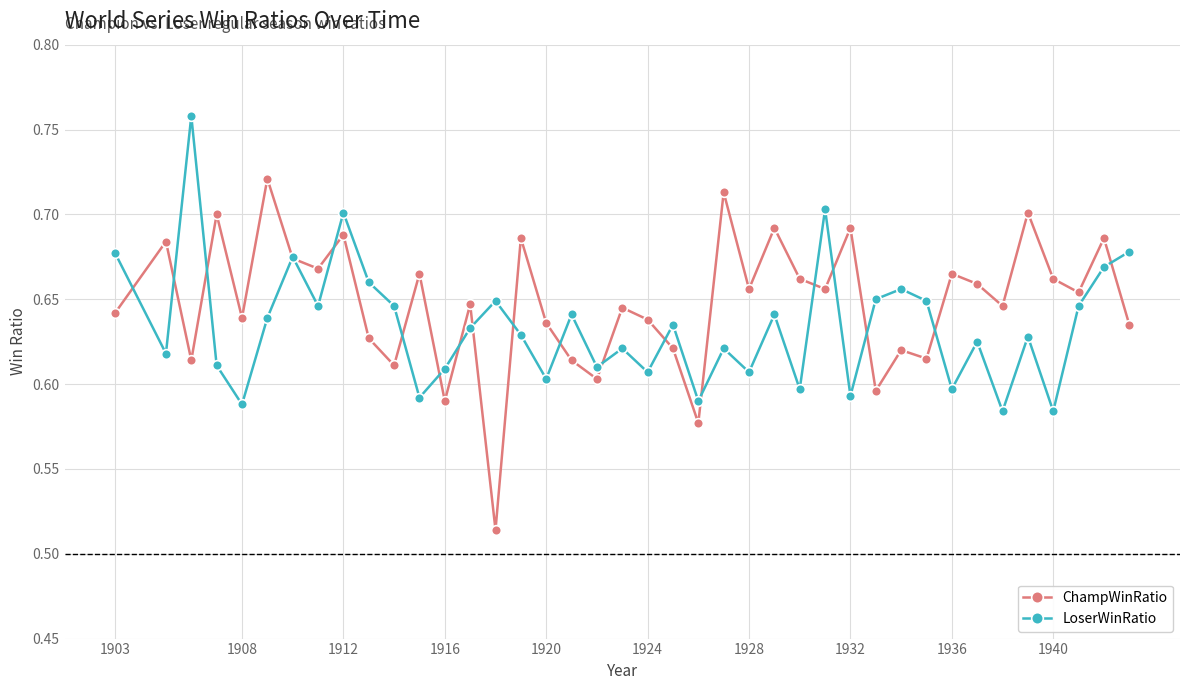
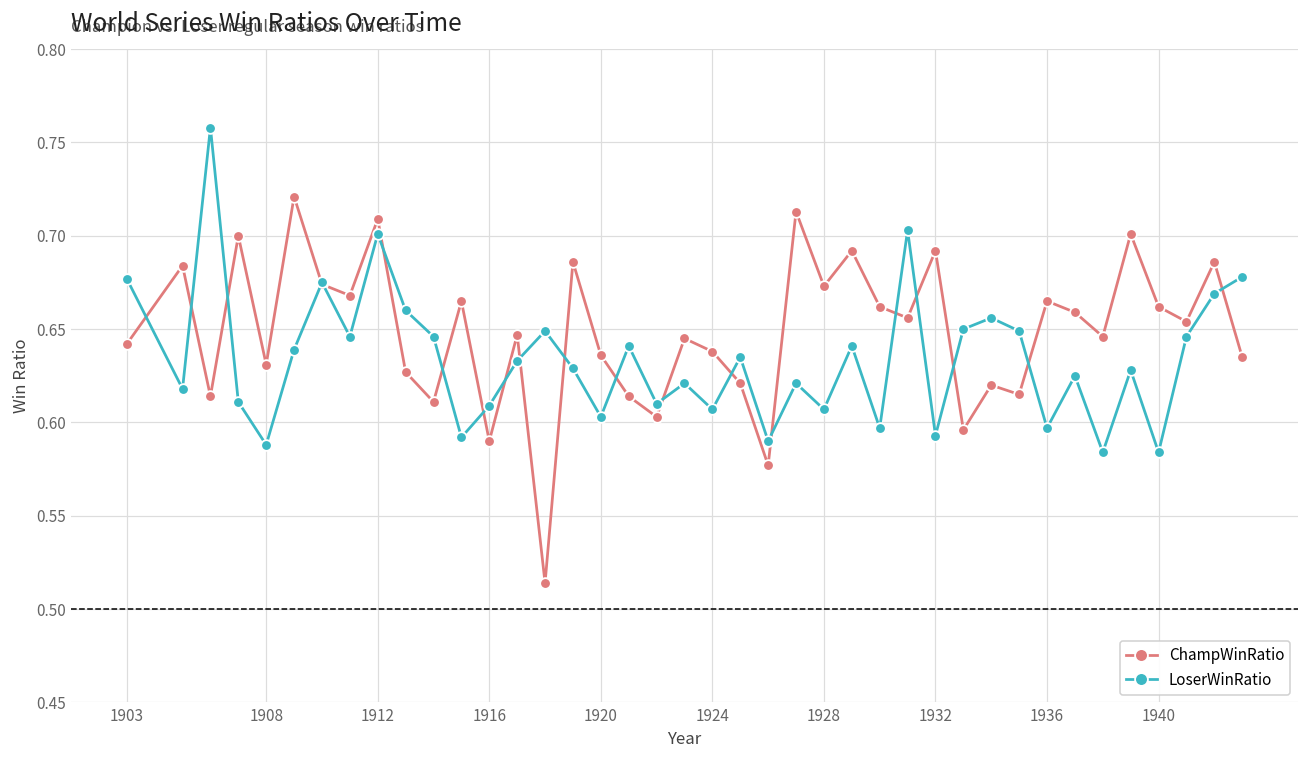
ChampWinRatio, 1908: 0.639 -> 0.631
ChampWinRatio, 1912: 0.688 -> 0.709
ChampWinRatio, 1928: 0.656 -> 0.673
